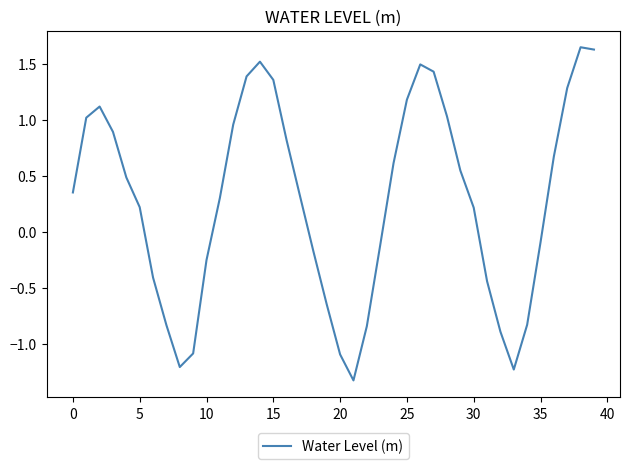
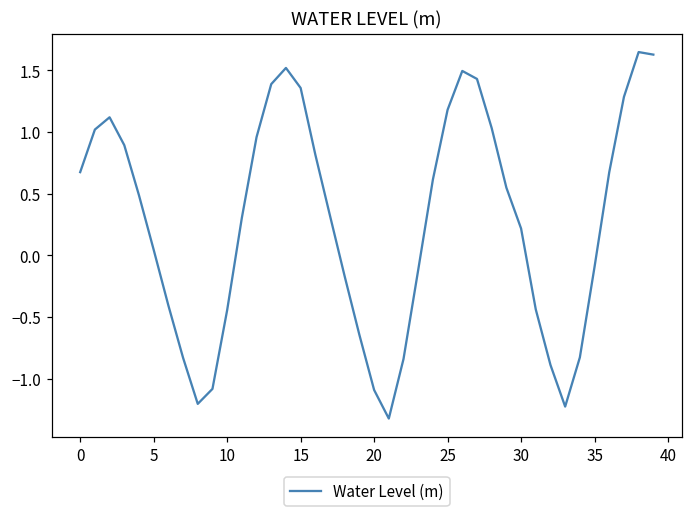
0: 0.35 -> 0.67
5: 0.22 -> 0.05
10: -0.25 -> -0.44
